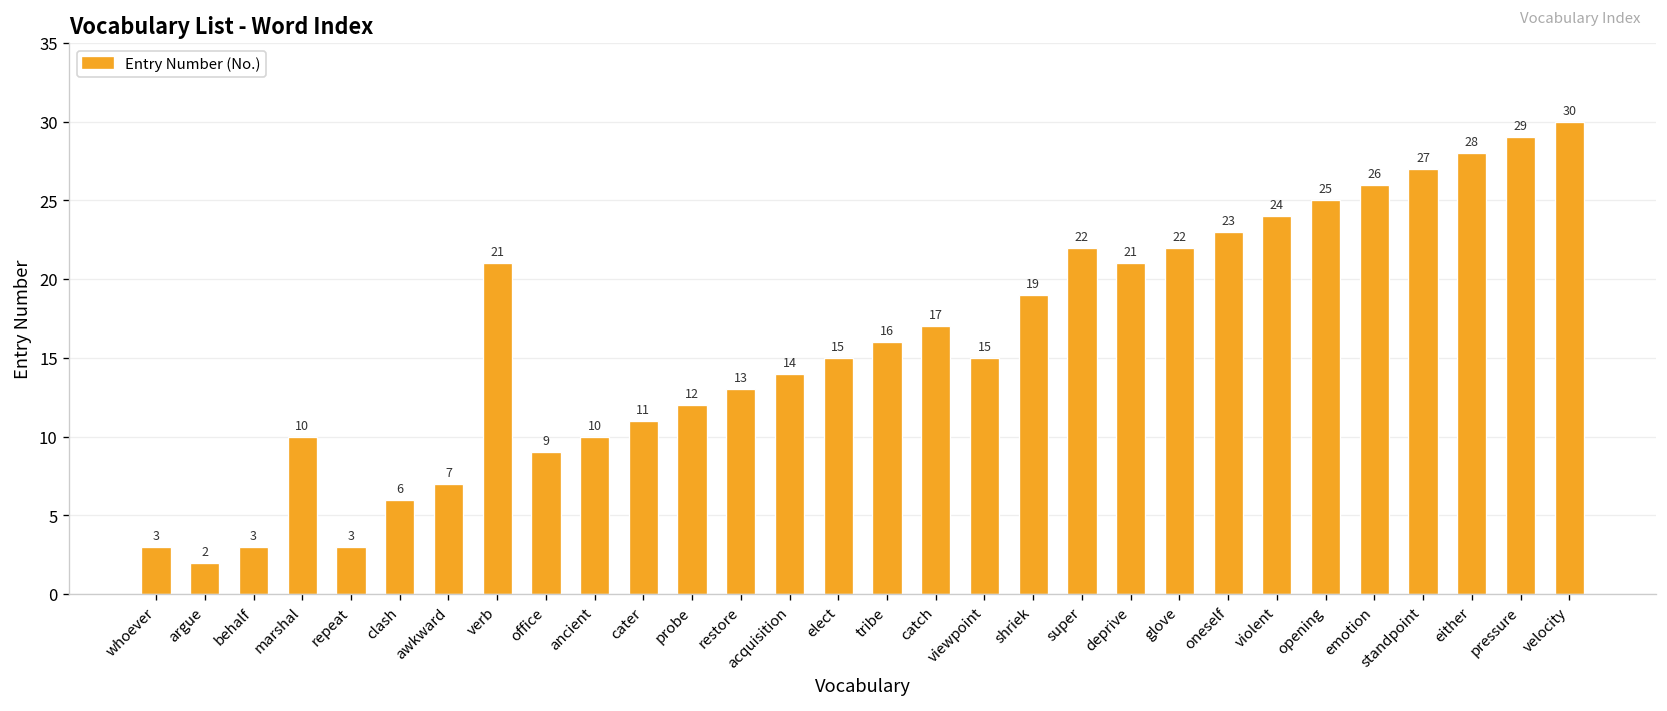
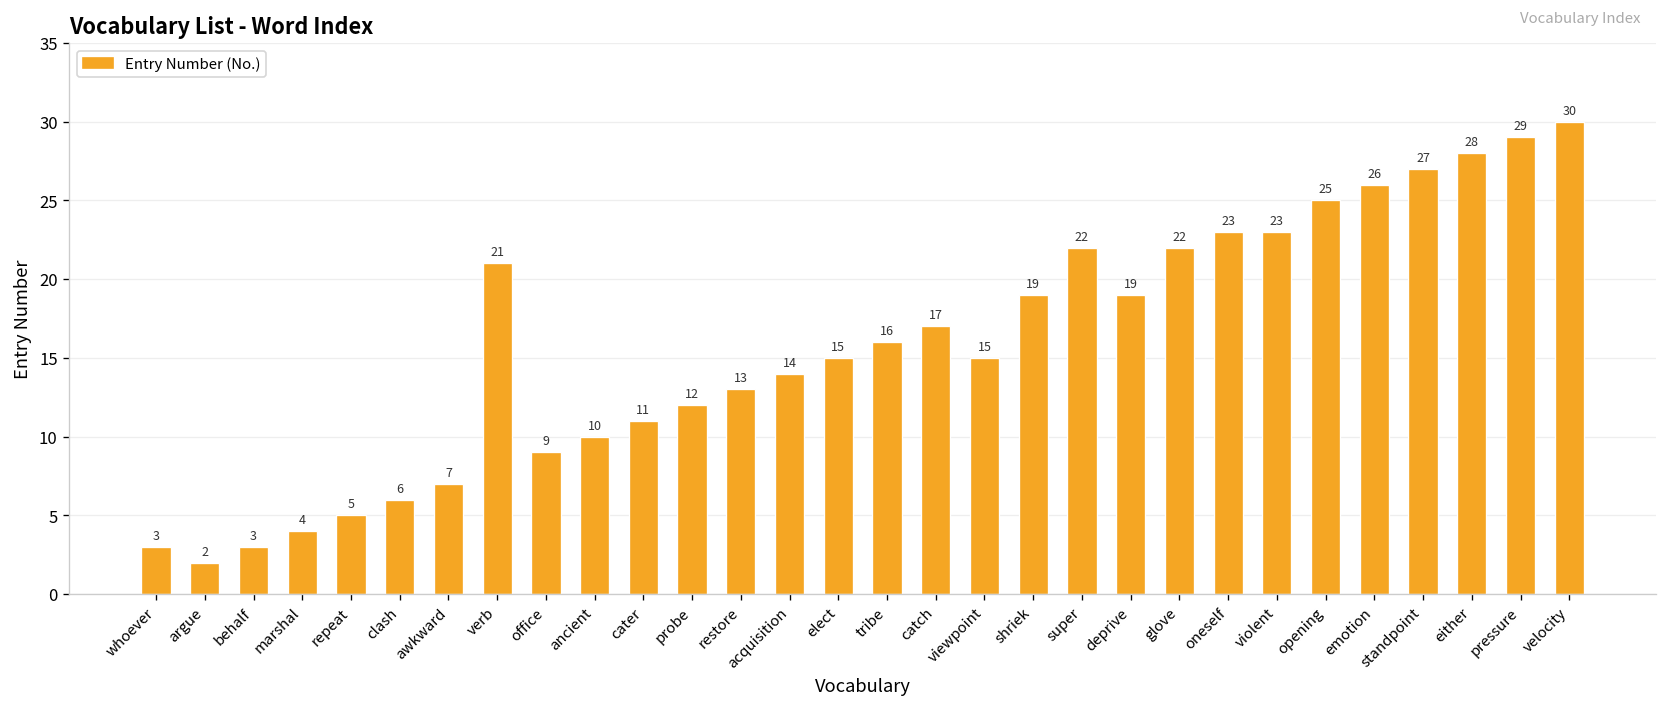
marshal: 10 -> 4
repeat: 3 -> 5
deprive: 21 -> 19
violent: 24 -> 23
